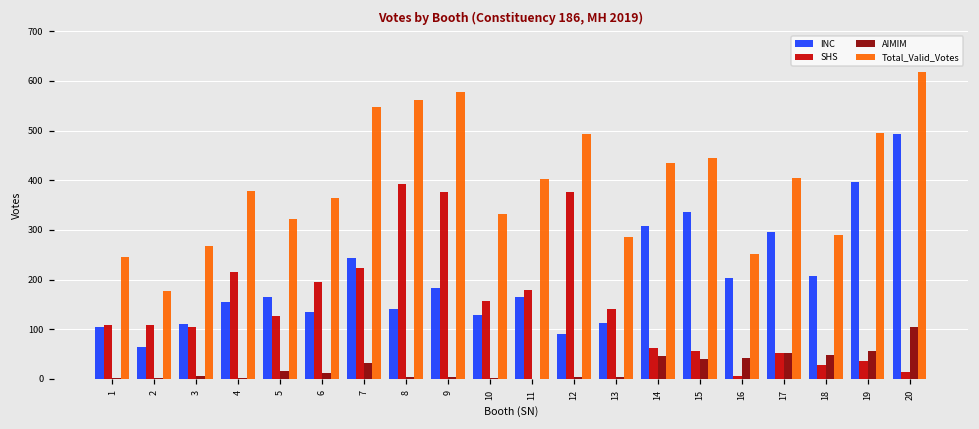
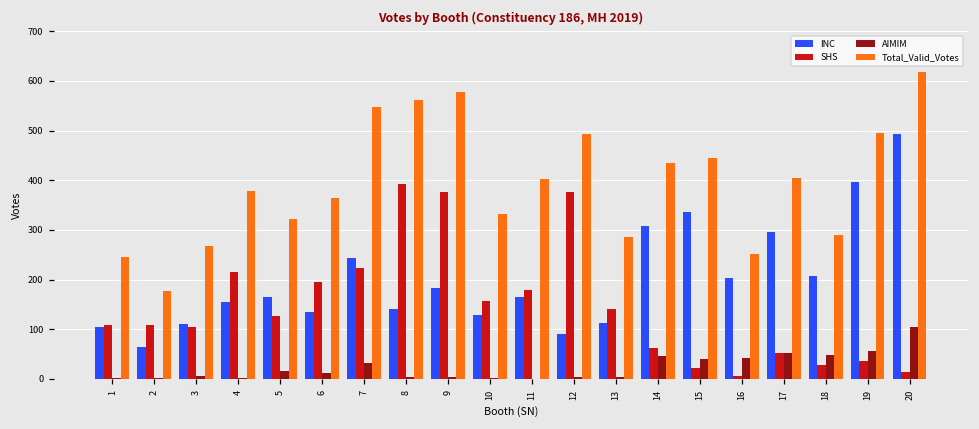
SHS, 15: 60 -> 20
